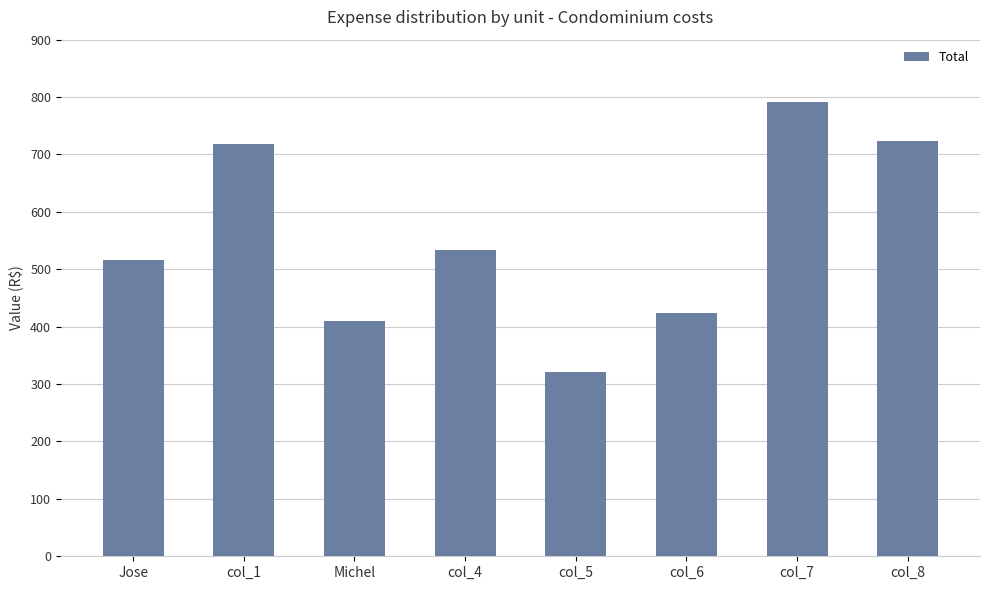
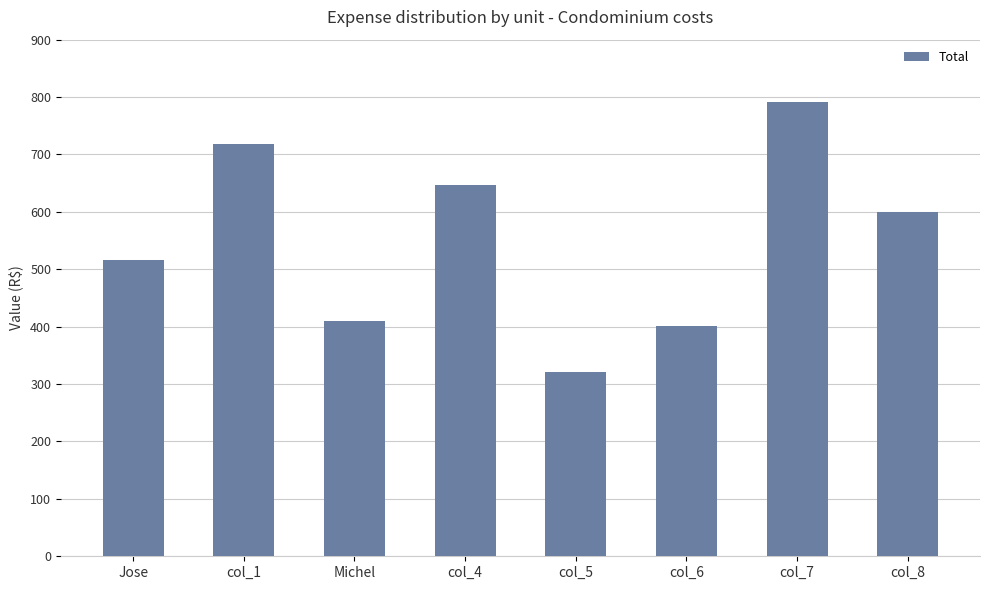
col_4: 530 -> 650
col_6: 420 -> 400
col_8: 720 -> 600
